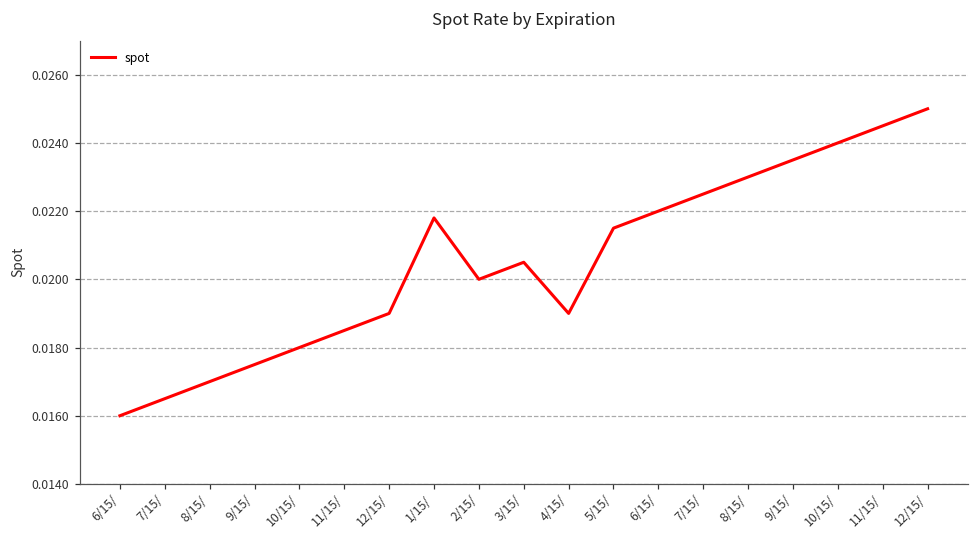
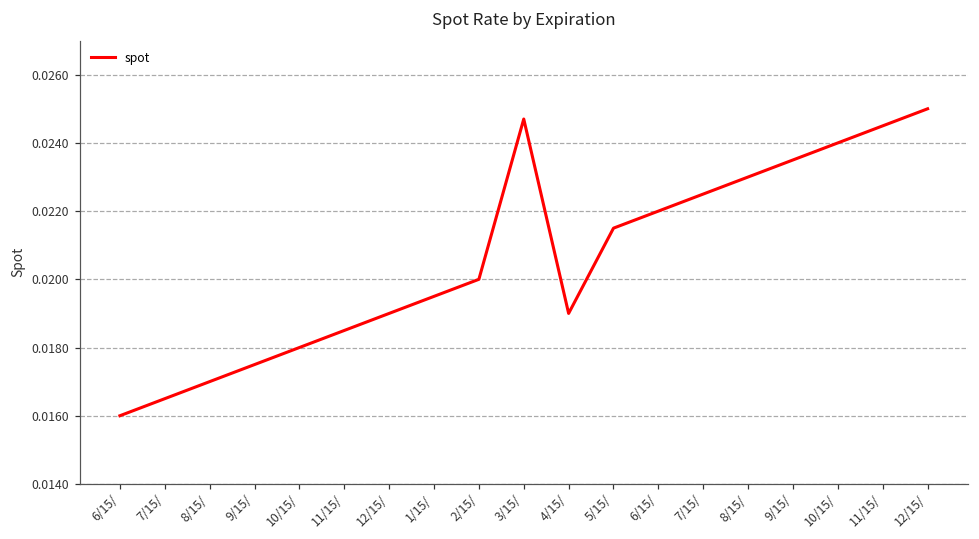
1/15/: 0.0218 -> 0.0195
3/15/: 0.0205 -> 0.0247
